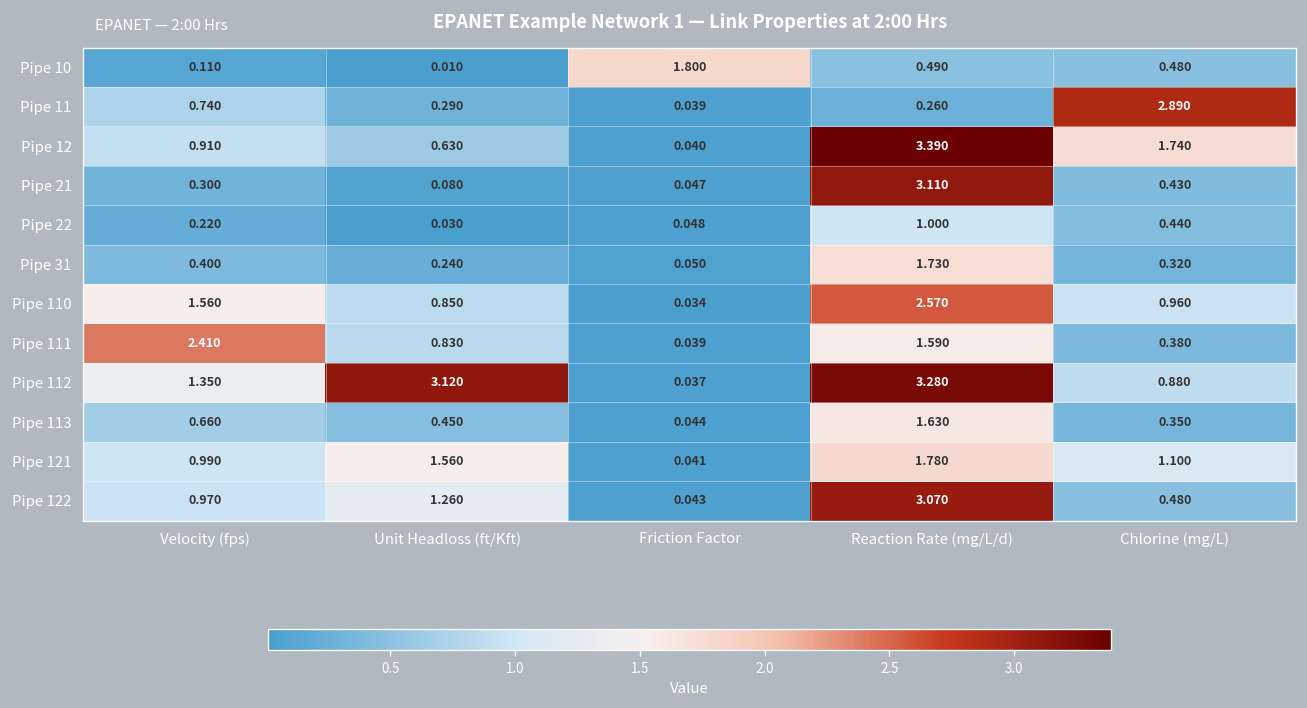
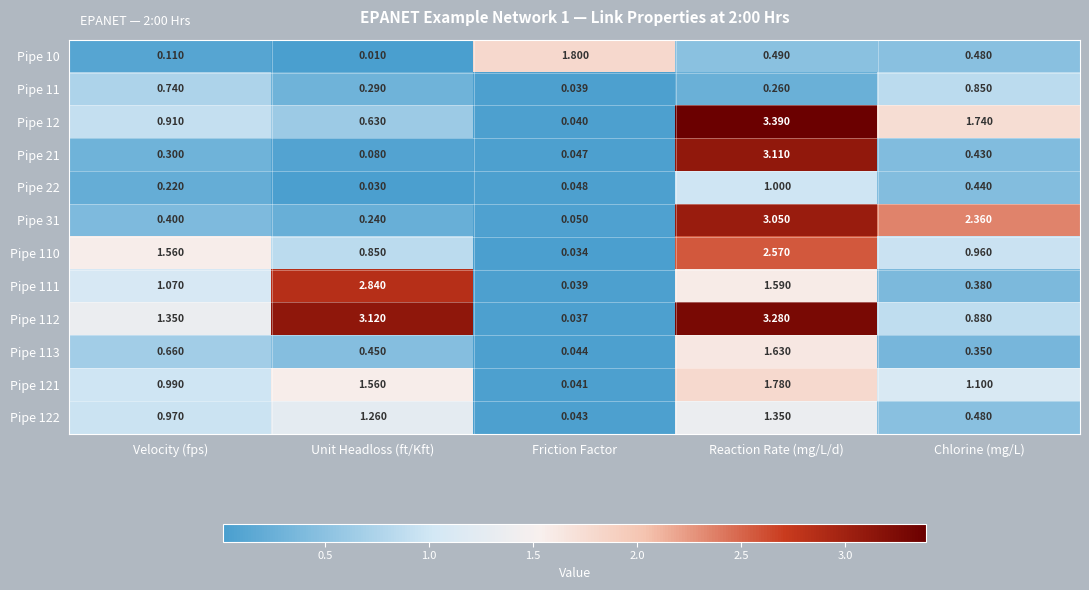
Pipe 11, Chlorine (mg/L): 2.890 -> 0.850
Pipe 31, Reaction Rate (mg/L/d): 1.730 -> 3.050
Pipe 31, Chlorine (mg/L): 0.320 -> 2.360
Pipe 111, Velocity (fps): 2.410 -> 1.070
Pipe 111, Unit Headloss (ft/Kft): 0.830 -> 2.840
Pipe 122, Reaction Rate (mg/L/d): 3.070 -> 1.350
